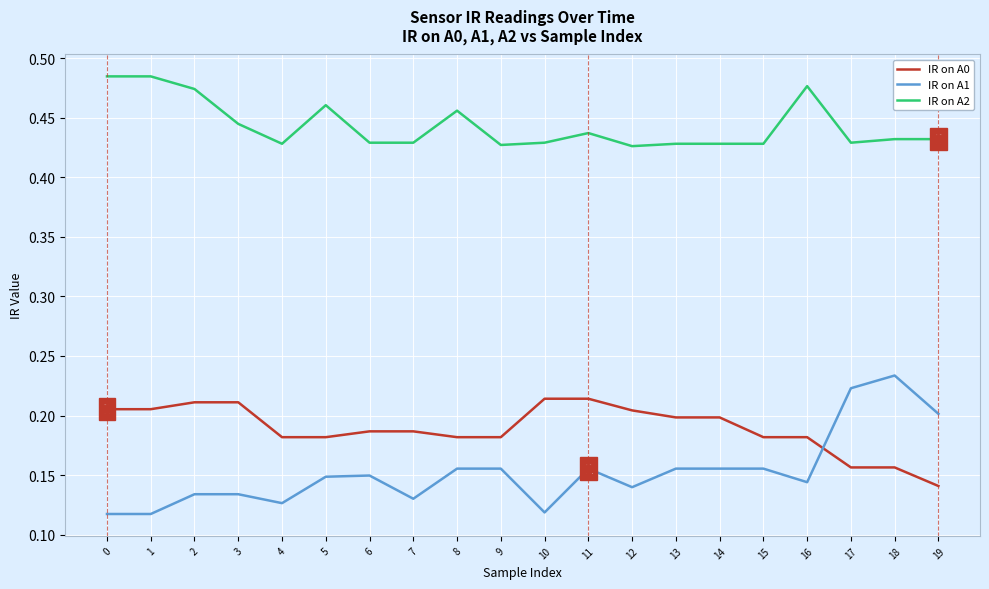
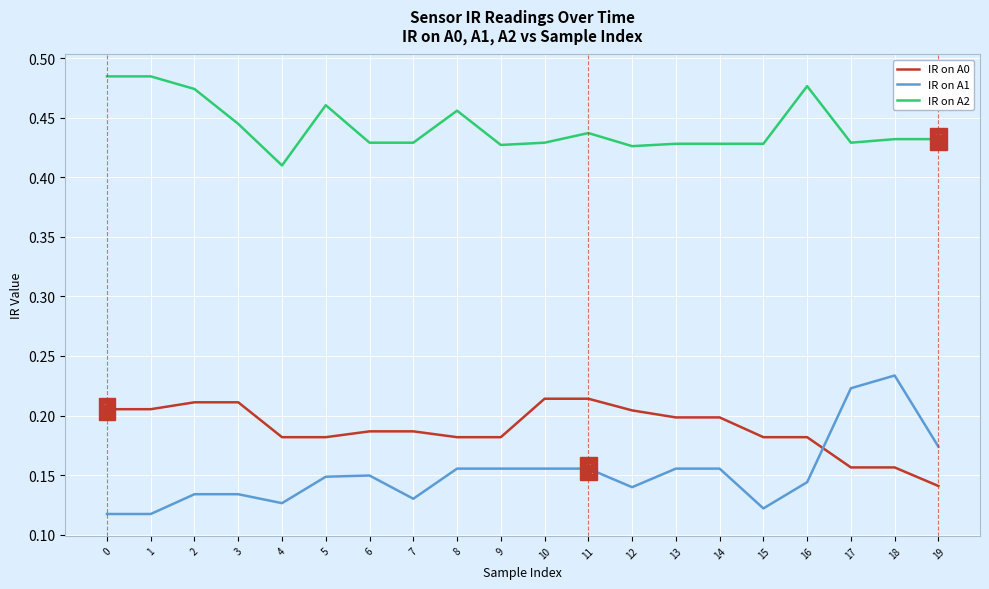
IR on A2, 4: 0.428 -> 0.410
IR on A1, 10: 0.119 -> 0.155
IR on A1, 15: 0.155 -> 0.122
IR on A1, 19: 0.201 -> 0.174
